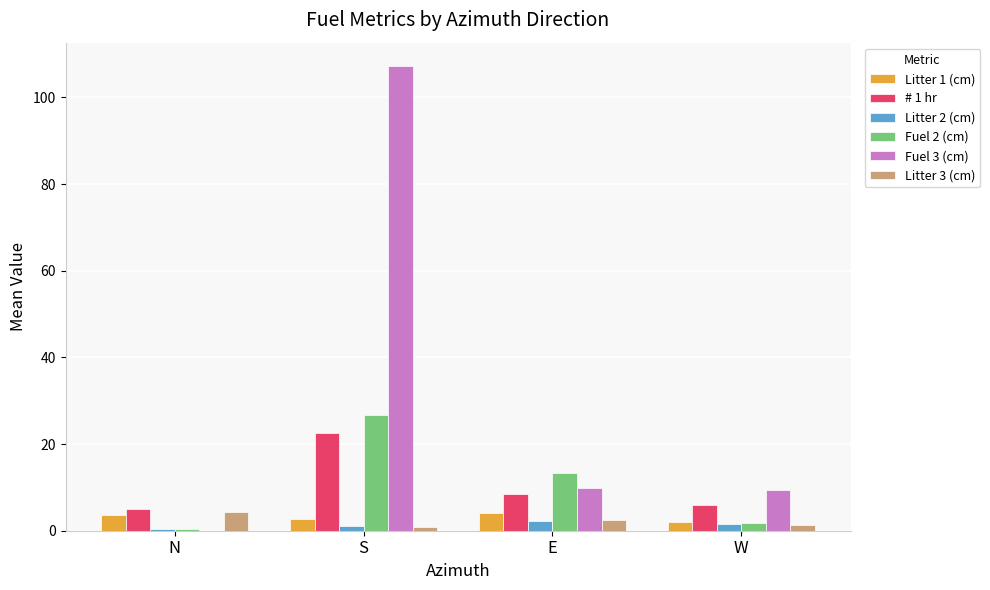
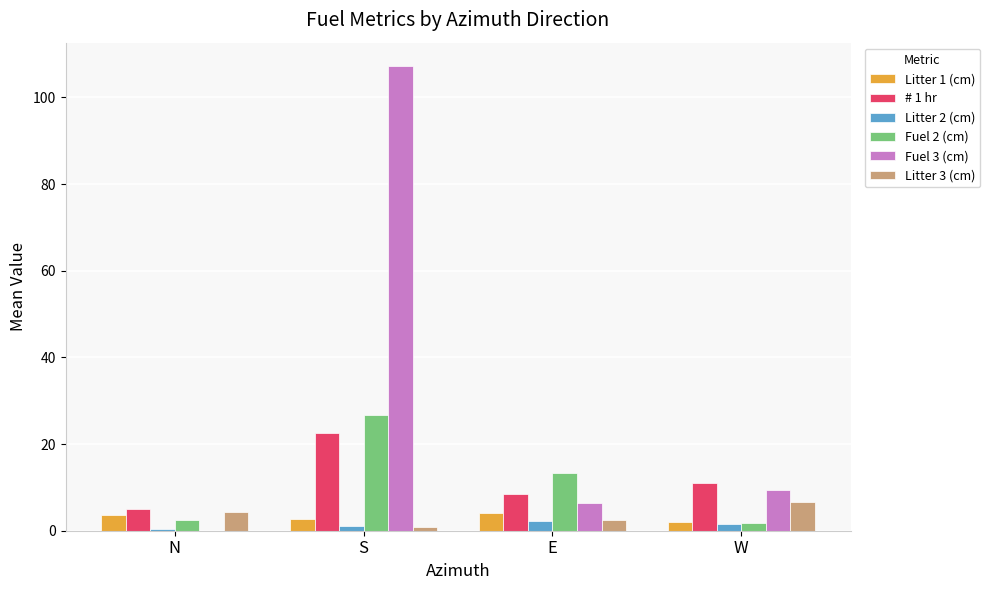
Fuel 2 (cm), N: 0 -> 2
Fuel 3 (cm), E: 10 -> 6
# 1 hr, W: 6 -> 11
Litter 3 (cm), W: 1 -> 7
